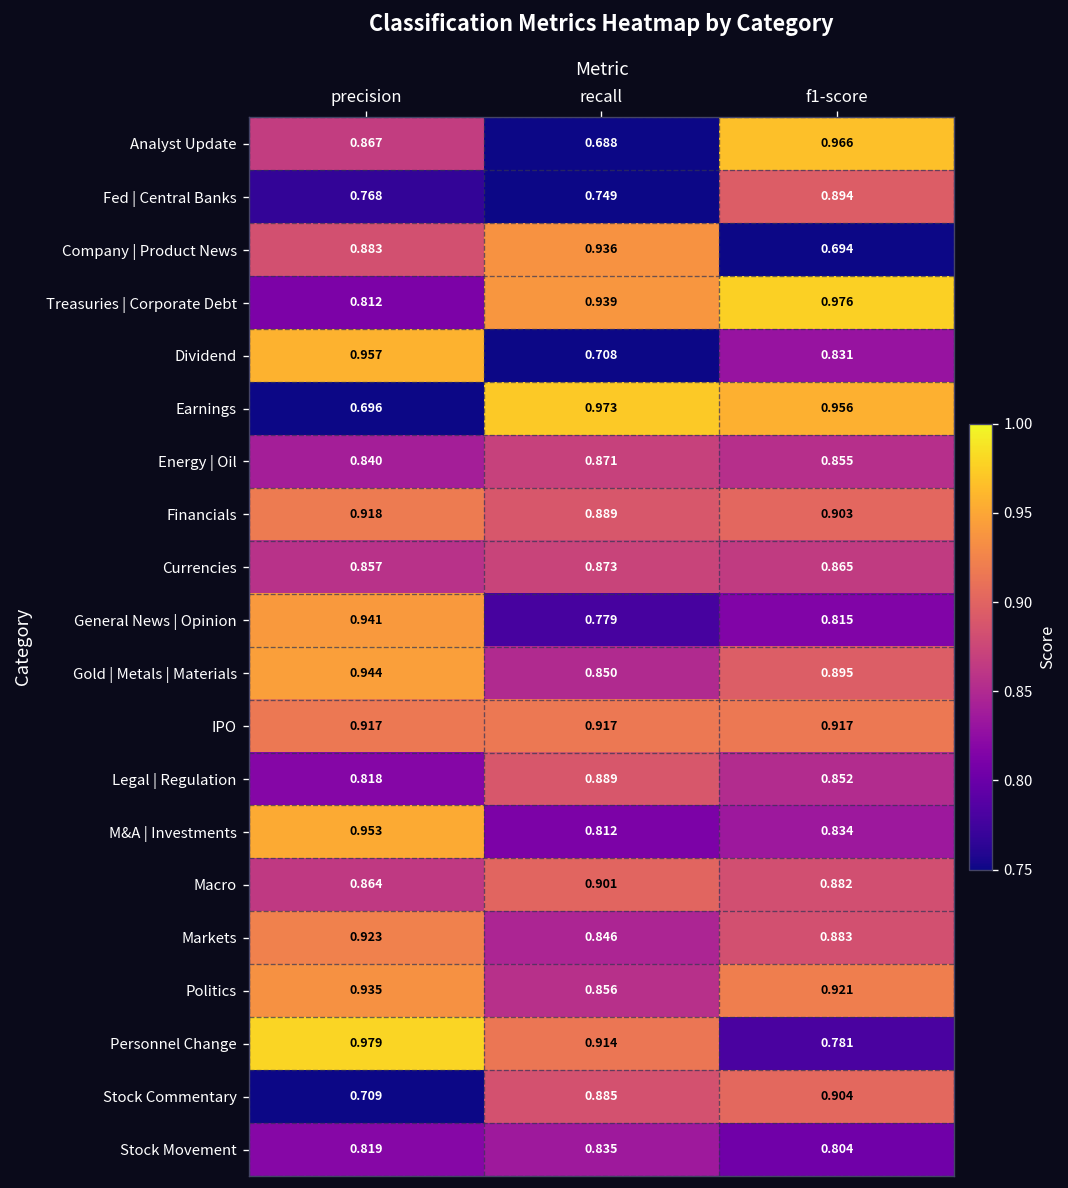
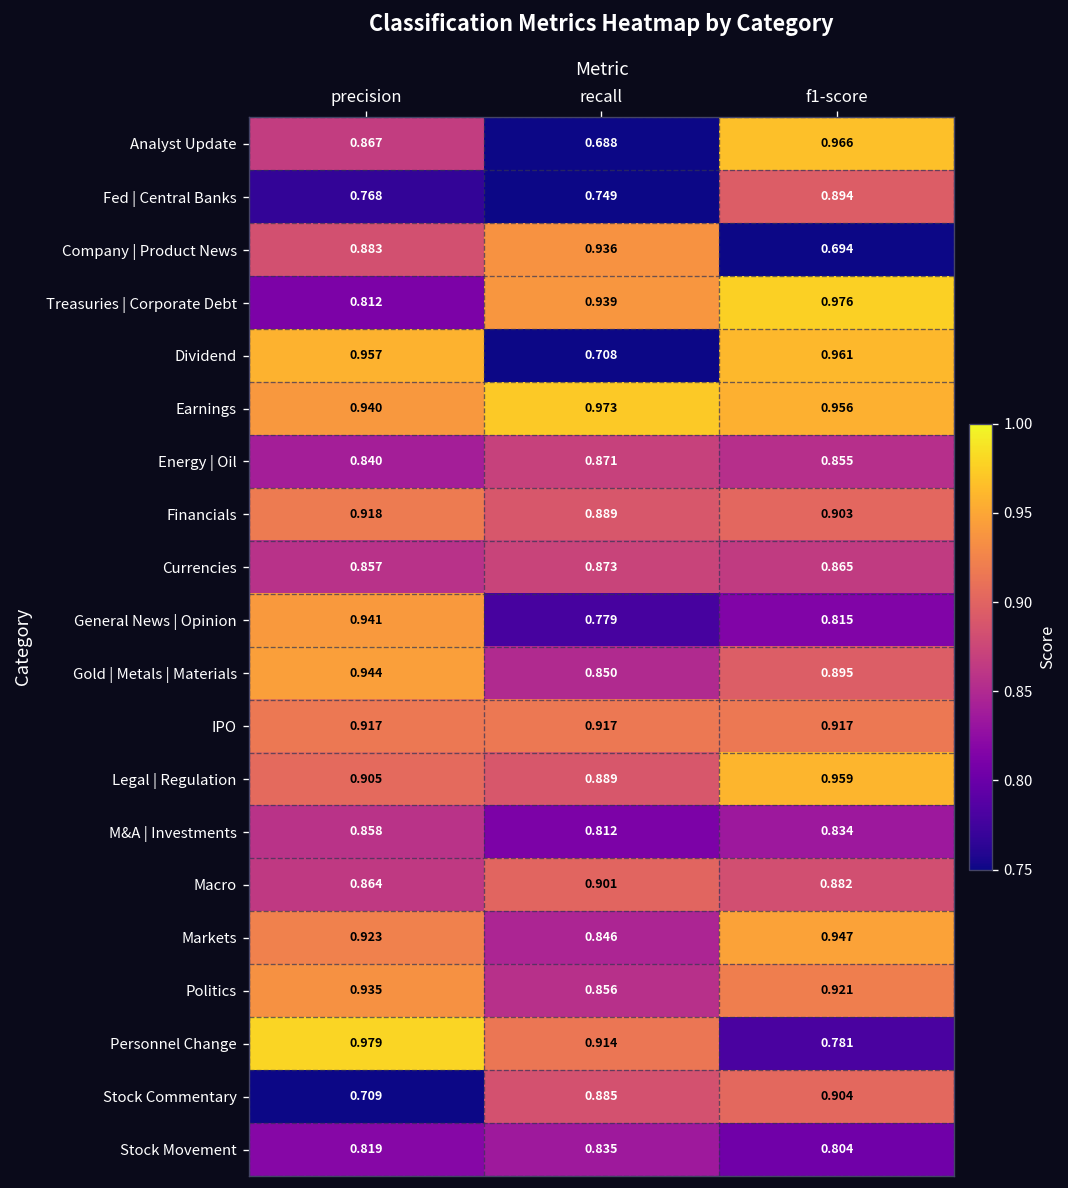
Dividend, f1-score: 0.831 -> 0.961
Earnings, precision: 0.696 -> 0.940
Legal | Regulation, precision: 0.818 -> 0.905
Legal | Regulation, f1-score: 0.852 -> 0.959
M&A | Investments, precision: 0.953 -> 0.858
Markets, f1-score: 0.883 -> 0.947
